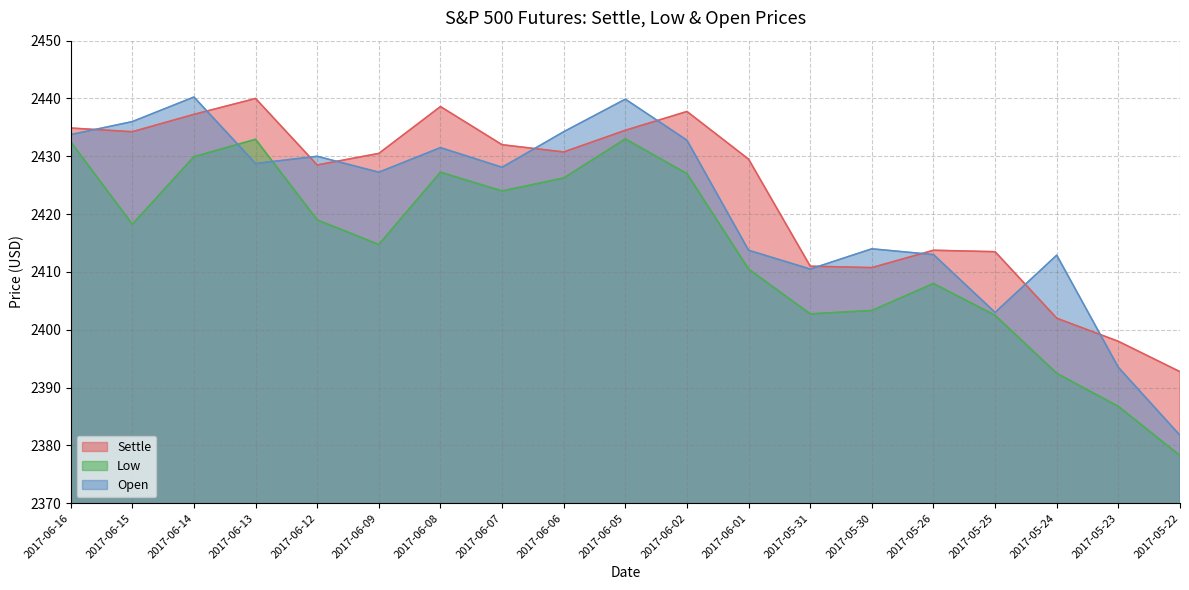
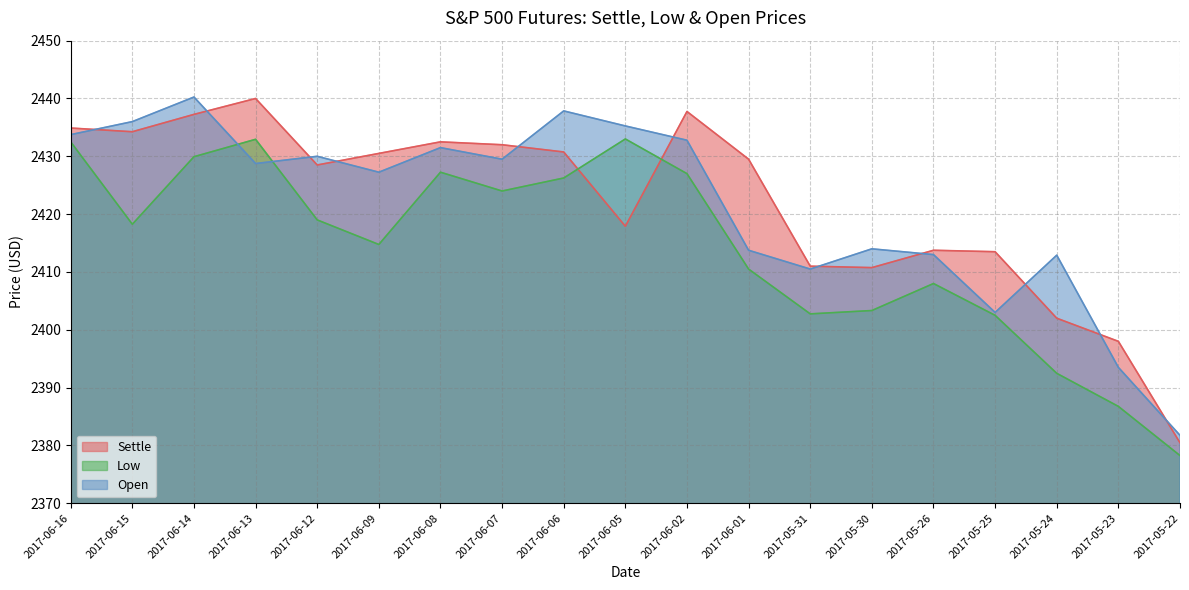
Settle, 2017-06-08: 2439 -> 2433
Open, 2017-06-07: 2428 -> 2430
Open, 2017-06-06: 2434 -> 2438
Settle, 2017-06-05: 2435 -> 2418
Open, 2017-06-05: 2440 -> 2435
Settle, 2017-05-22: 2393 -> 2380
